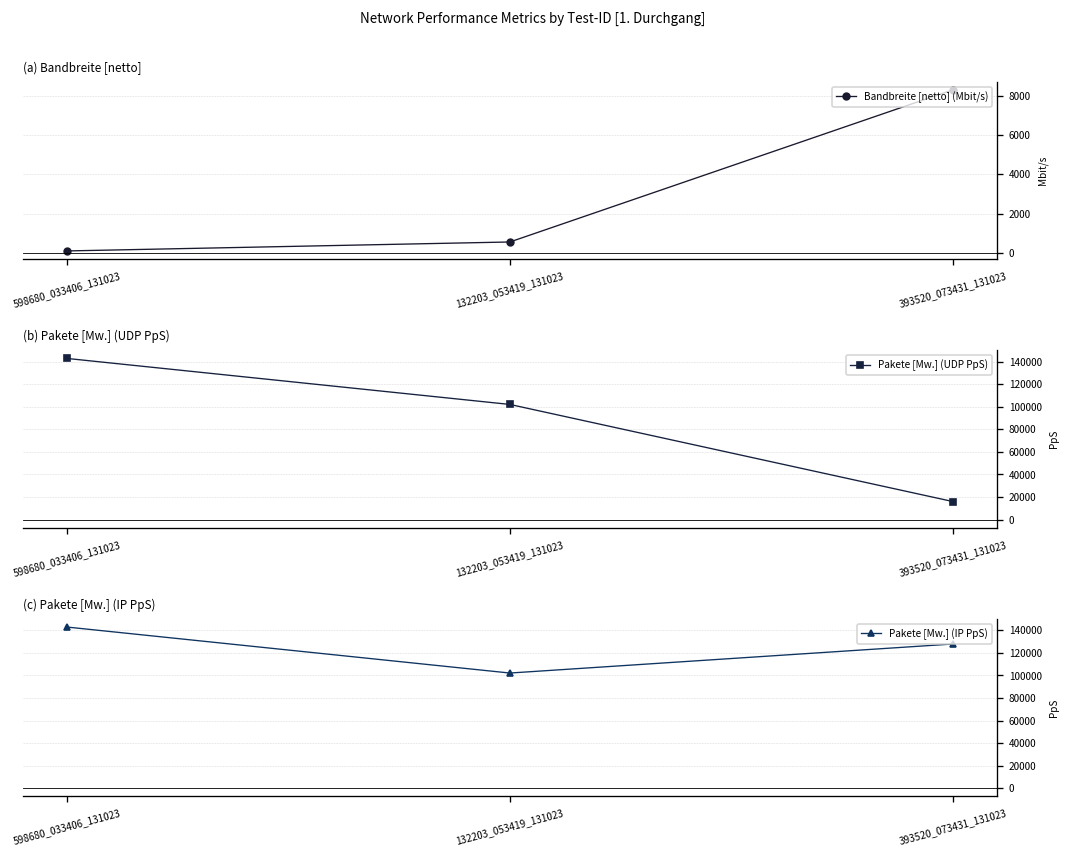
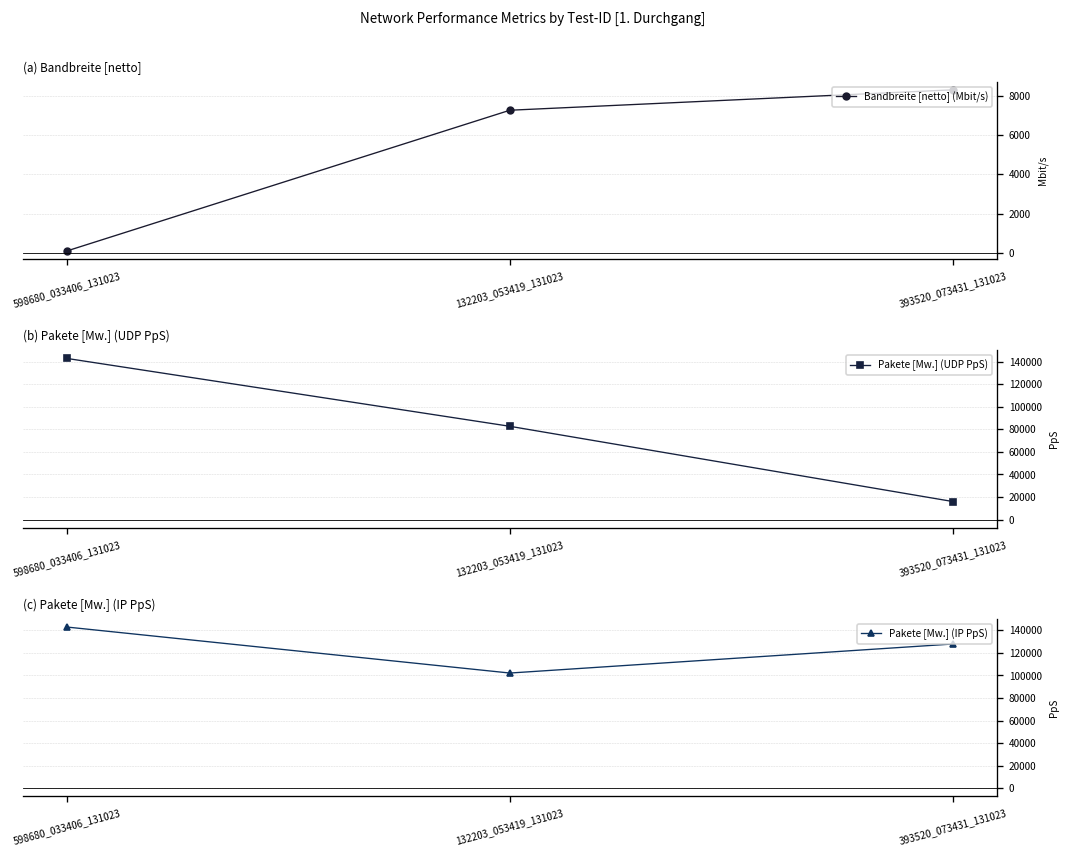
(a) Bandbreite [netto], 132203_053419_131023: 500 -> 7300
(b) Pakete [Mw.] (UDP PpS), 132203_053419_131023: 100000 -> 80000
